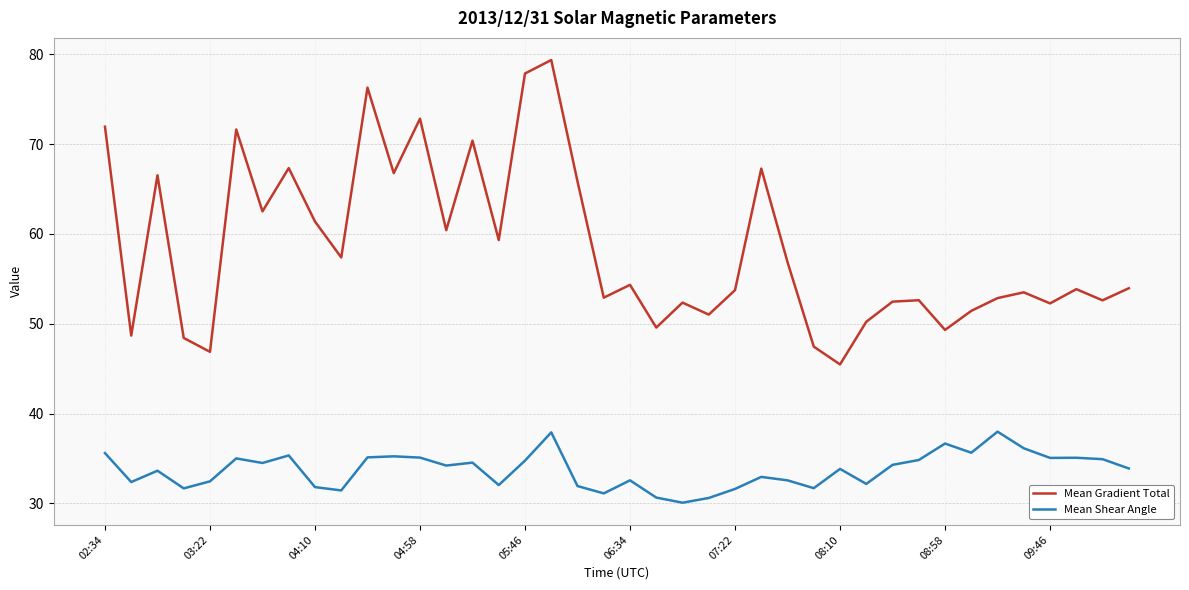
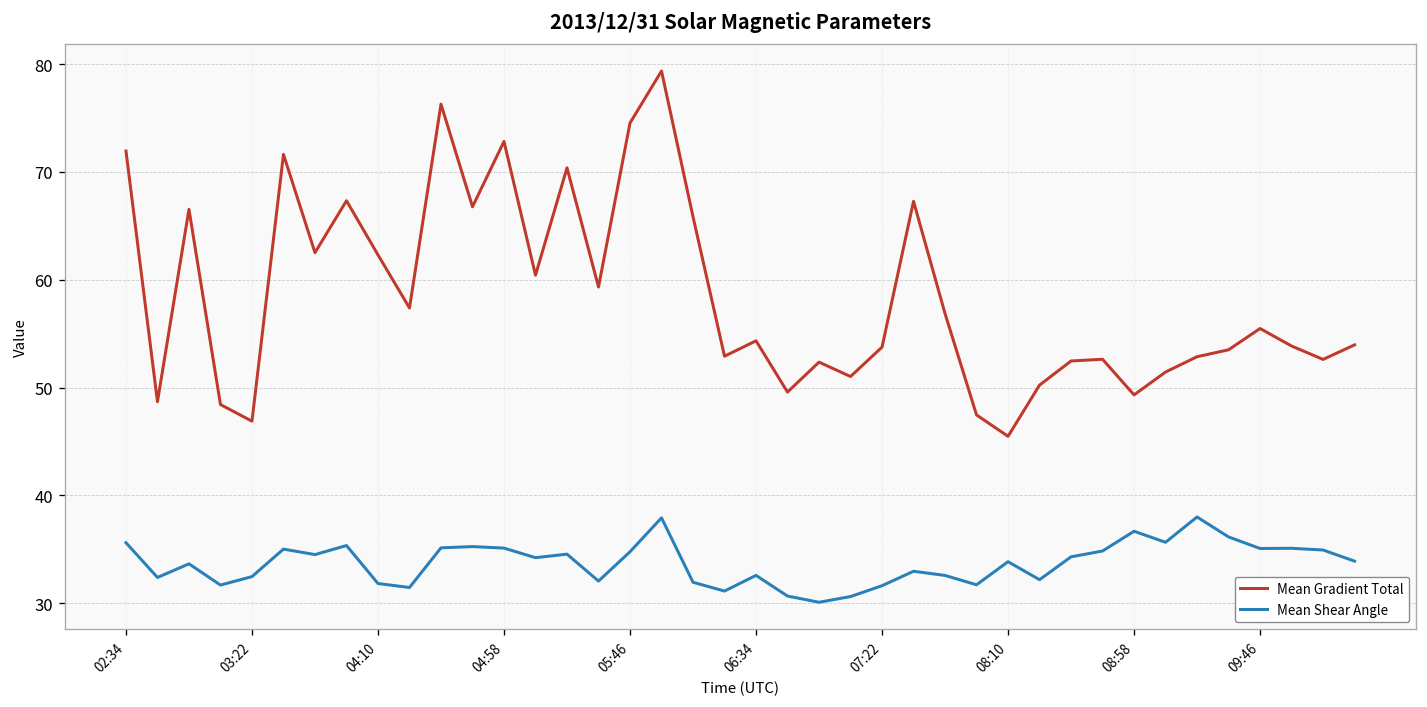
Mean Gradient Total, 04:10: 61 -> 62
Mean Gradient Total, 05:46: 78 -> 75
Mean Gradient Total, 09:46: 52 -> 55
